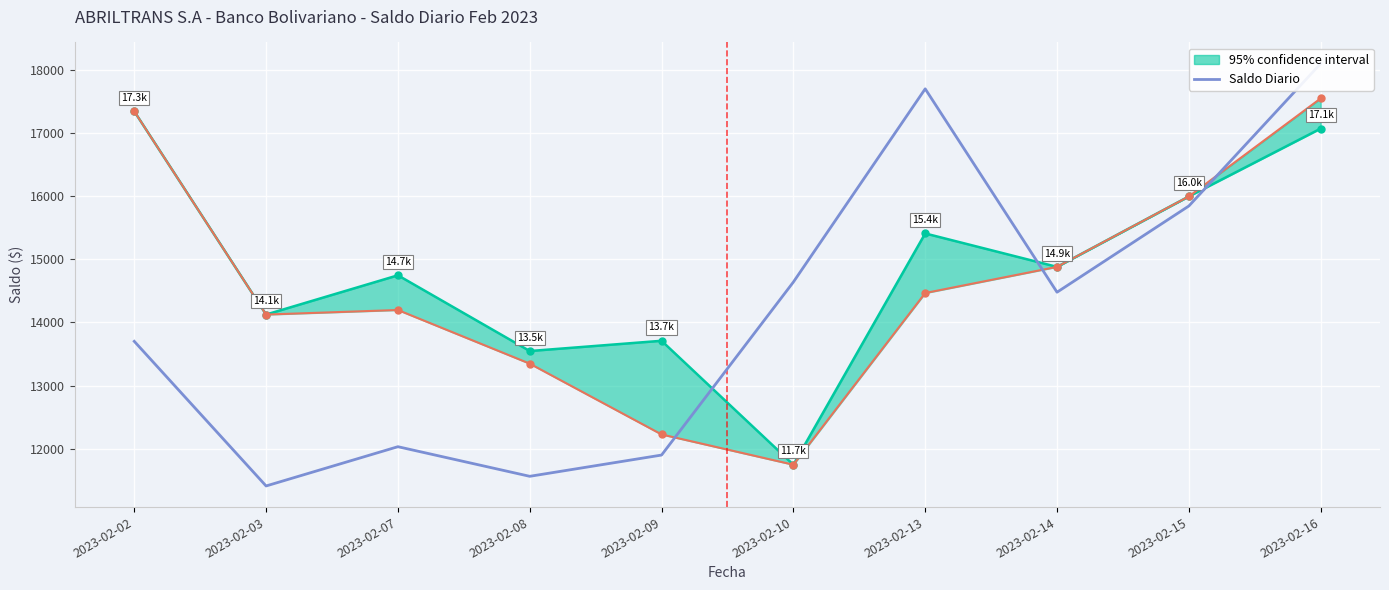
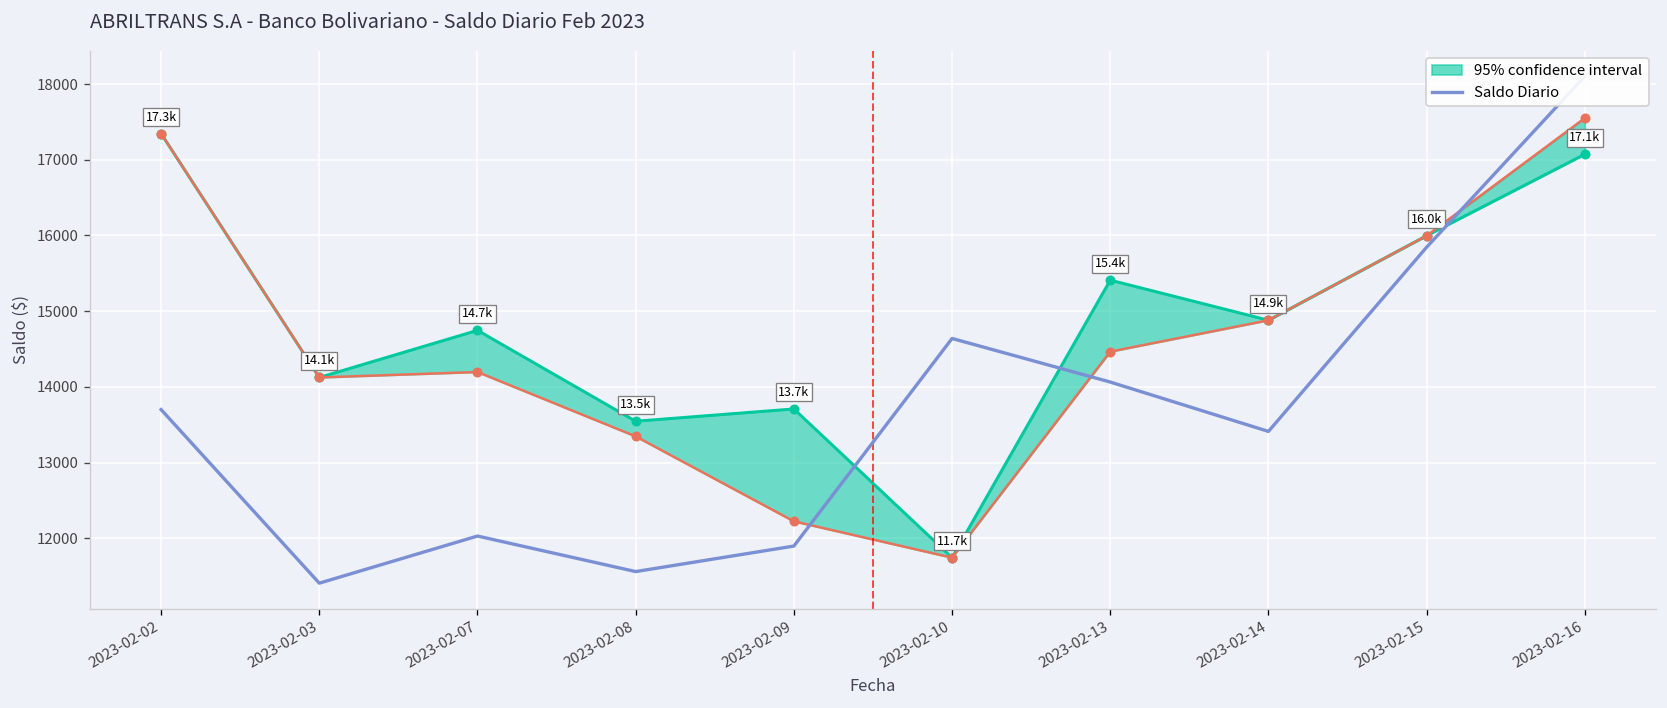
Saldo Diario, 2023-02-13: 17700 -> 14100
Saldo Diario, 2023-02-14: 14500 -> 13400
